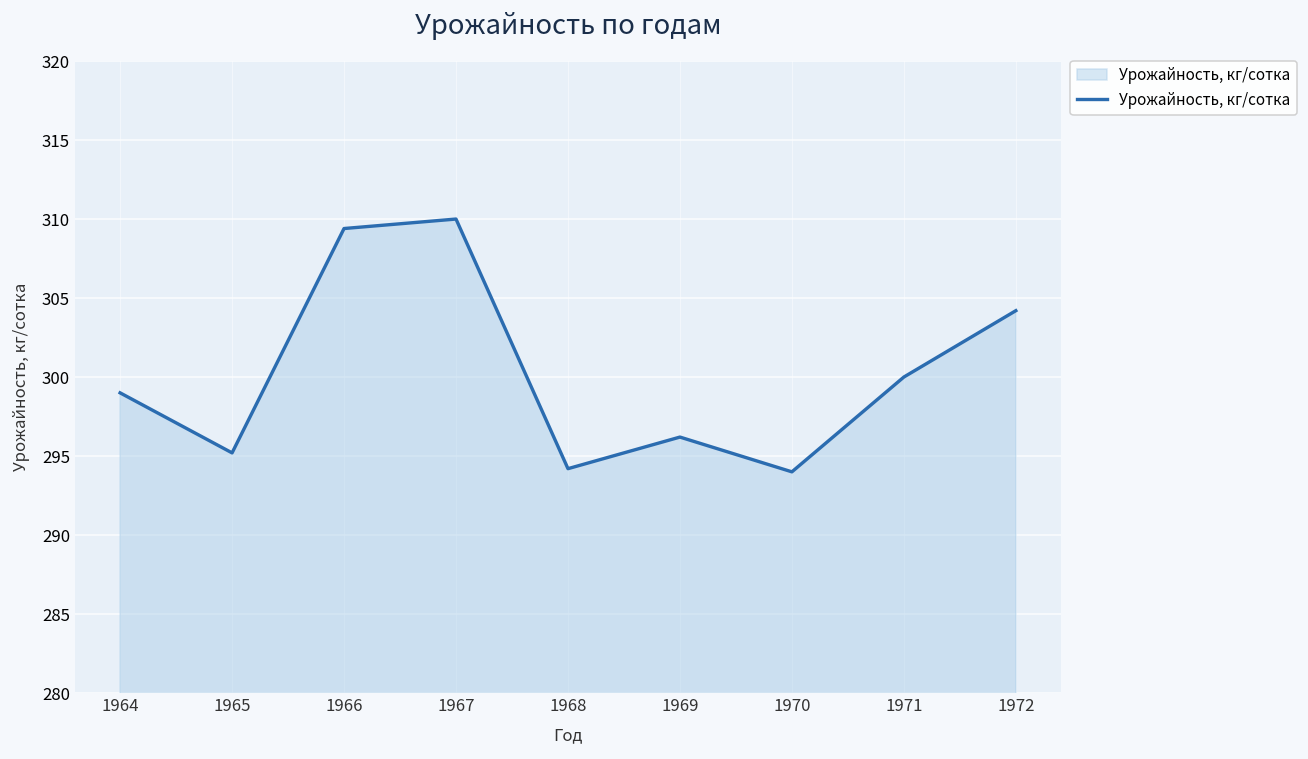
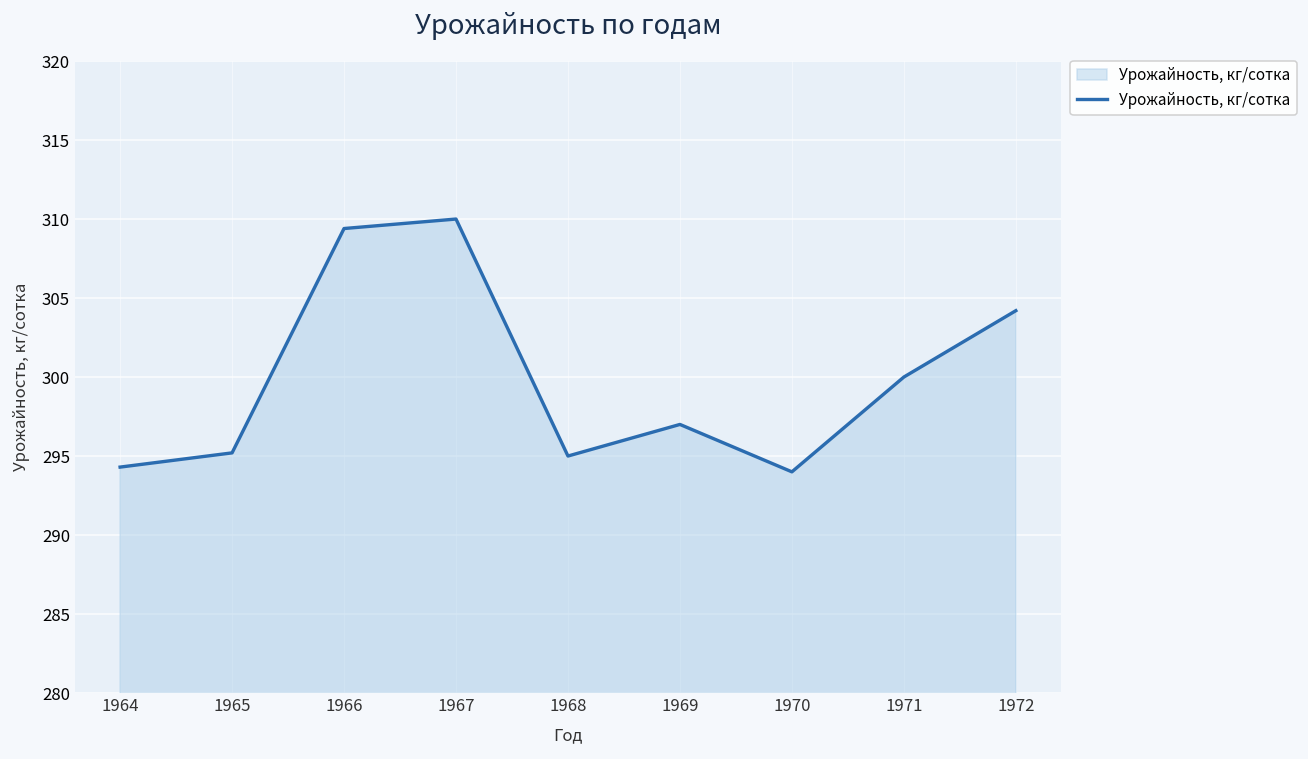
1964: 299.0 -> 294.3
1968: 294.2 -> 295.0
1969: 296.2 -> 297.0
